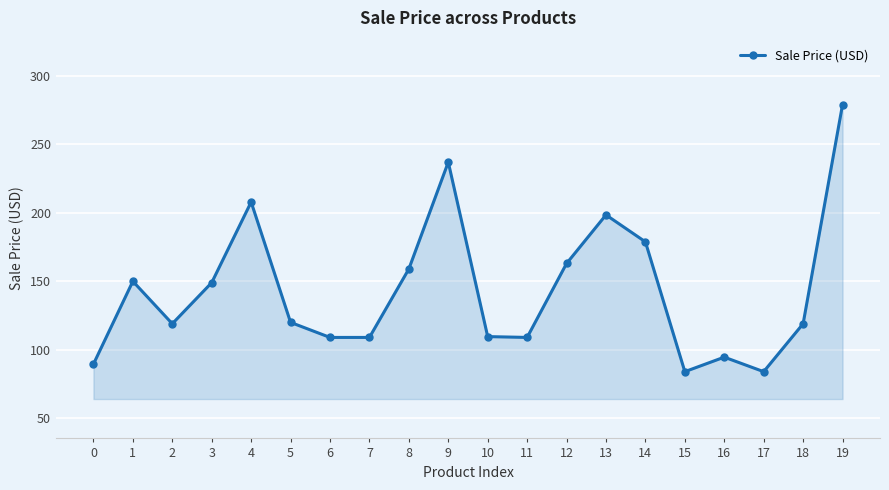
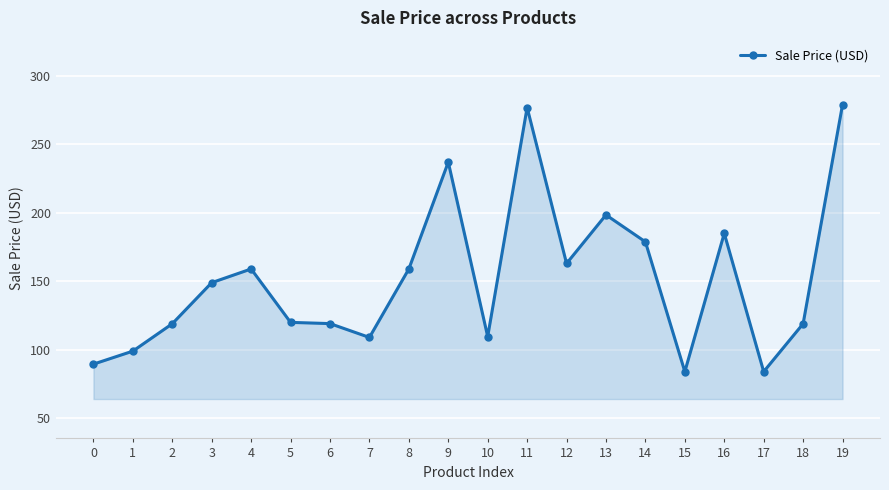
1: 150 -> 99
4: 208 -> 159
6: 109 -> 119
11: 109 -> 277
16: 95 -> 185
